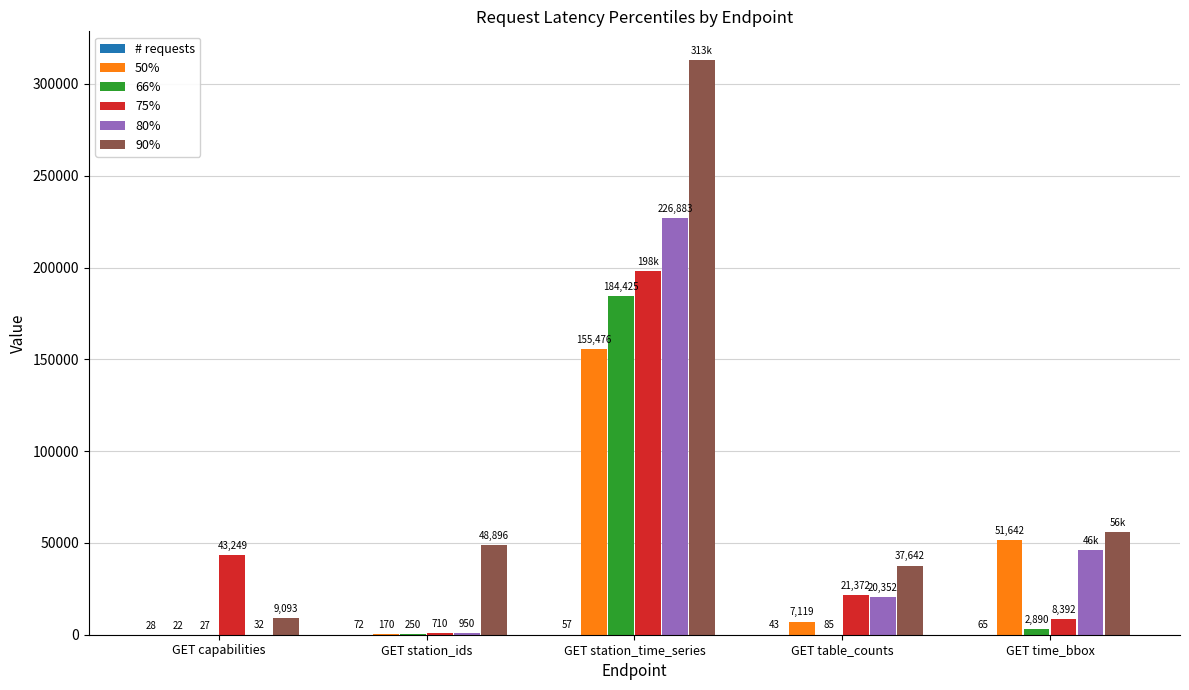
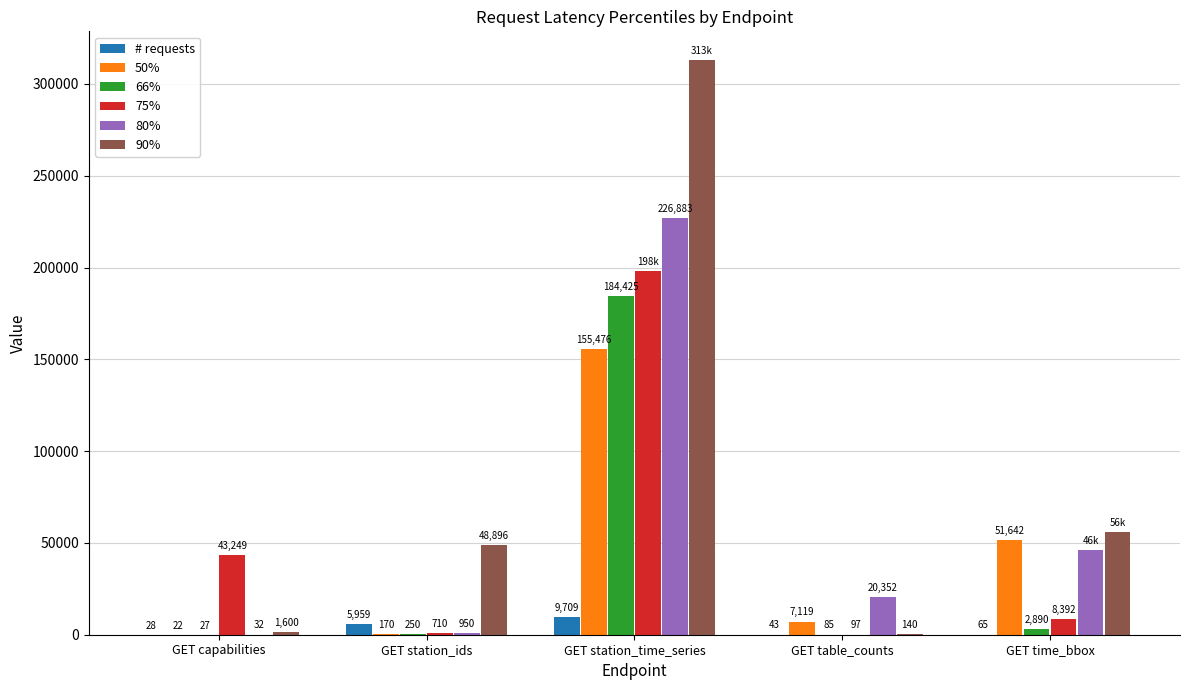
90%, GET capabilities: 9,093 -> 1,600
# requests, GET station_ids: 72 -> 5,959
# requests, GET station_time_series: 57 -> 9,709
75%, GET table_counts: 21,372 -> 97
90%, GET table_counts: 37,642 -> 140
